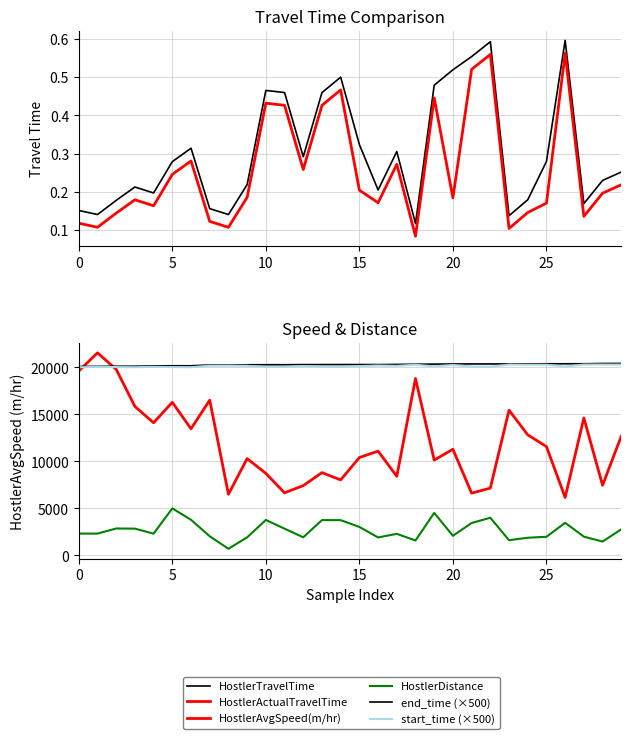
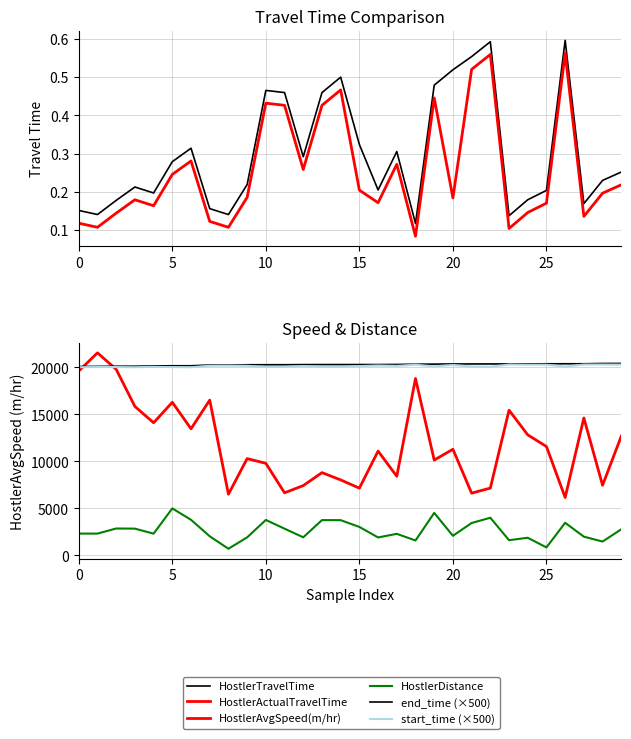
Travel Time Comparison, HostlerTravelTime, 25: 0.28 -> 0.20
Speed & Distance, HostlerAvgSpeed(m/hr), 10: 9000 -> 10000
Speed & Distance, HostlerAvgSpeed(m/hr), 15: 10000 -> 7000
Speed & Distance, HostlerDistance, 25: 2000 -> 1000
